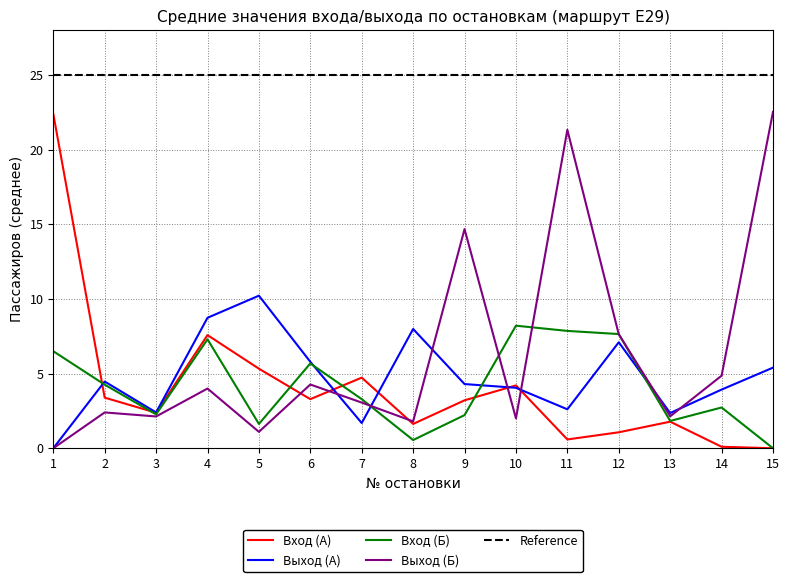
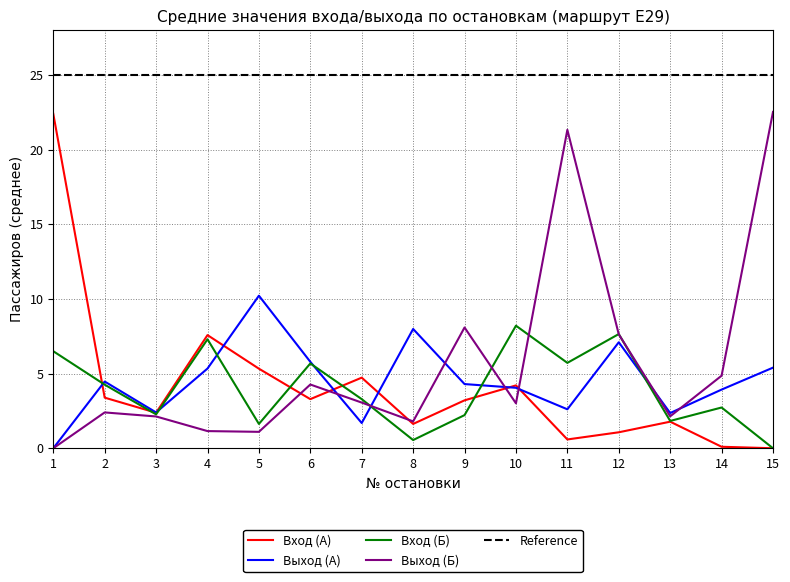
Выход (А), 4: 8.7 -> 5.3
Выход (Б), 4: 4.0 -> 1.2
Выход (Б), 9: 14.7 -> 8.1
Выход (Б), 10: 2.0 -> 3.0
Вход (Б), 11: 7.9 -> 5.7
